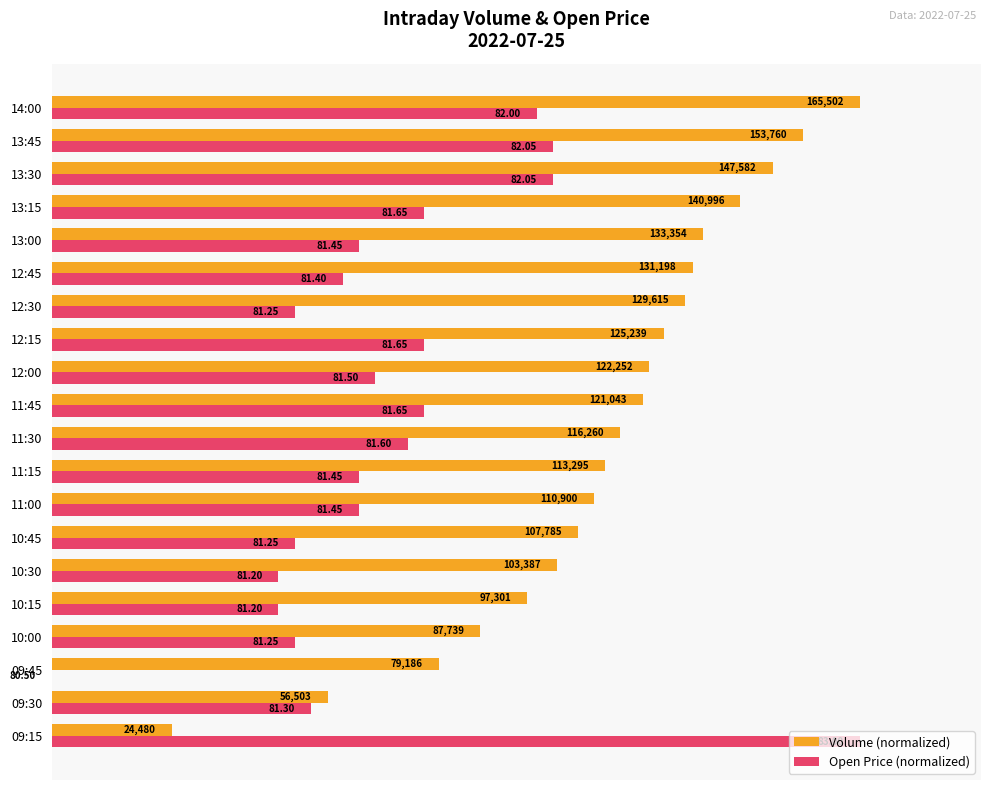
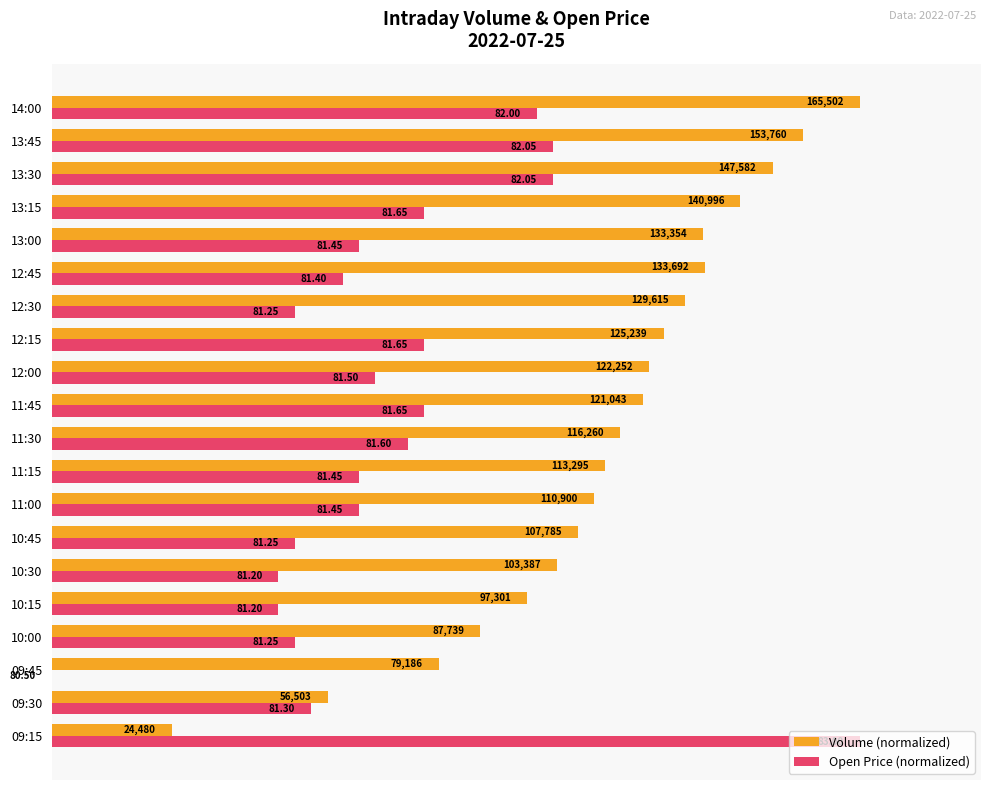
Volume (normalized), 12:45: 131,198 -> 133,692
